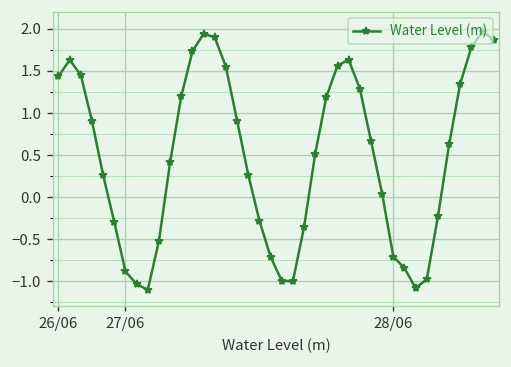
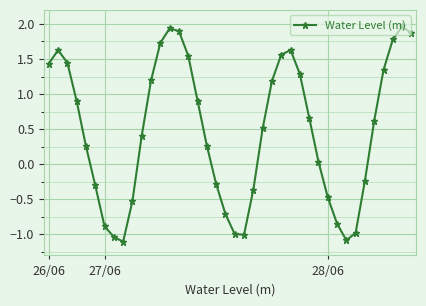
28/06: -0.7 -> -0.5
